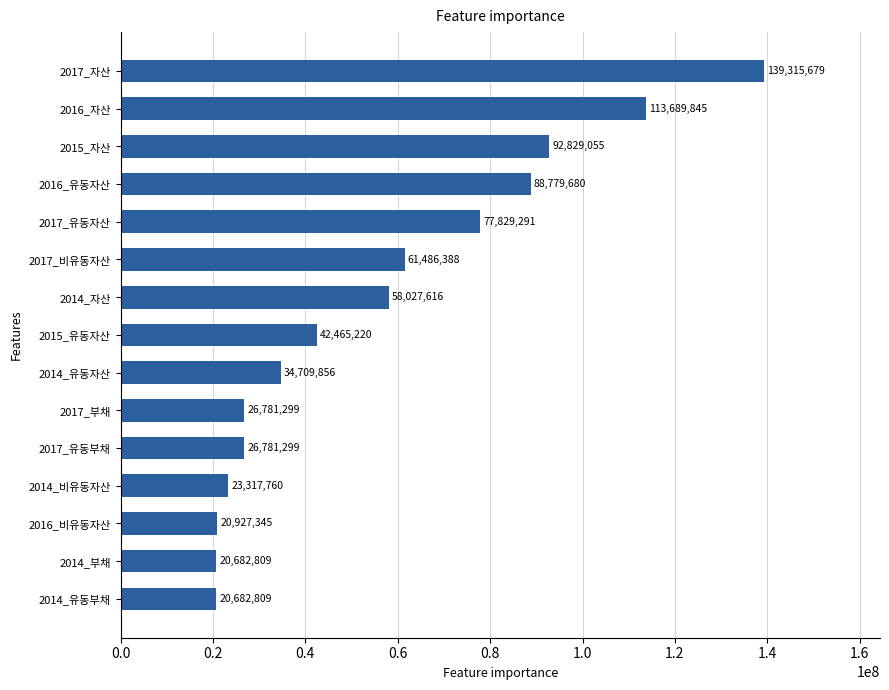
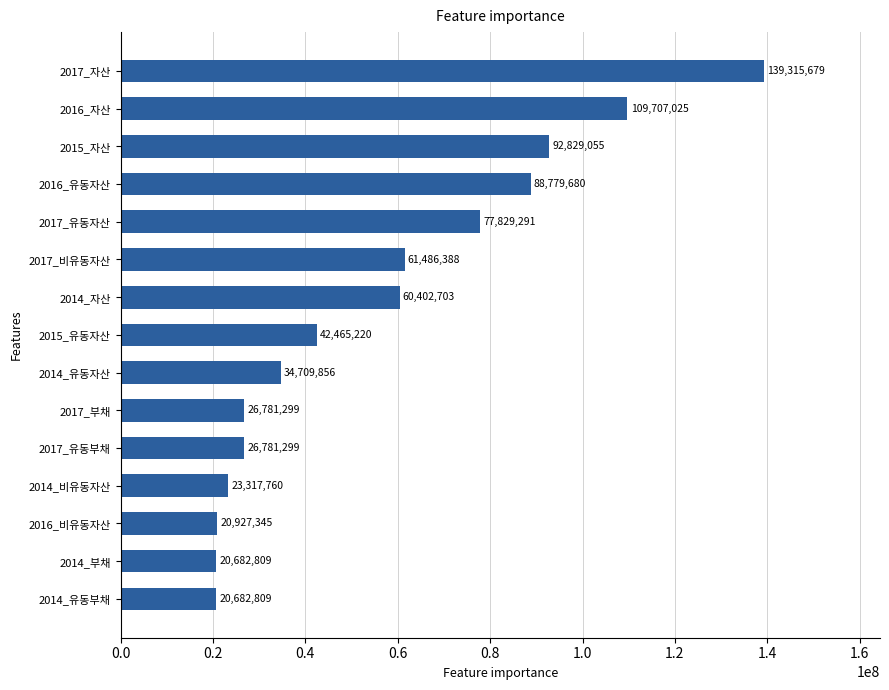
2016_자산: 113,689,845 -> 109,707,025
2014_자산: 58,027,616 -> 60,402,703
